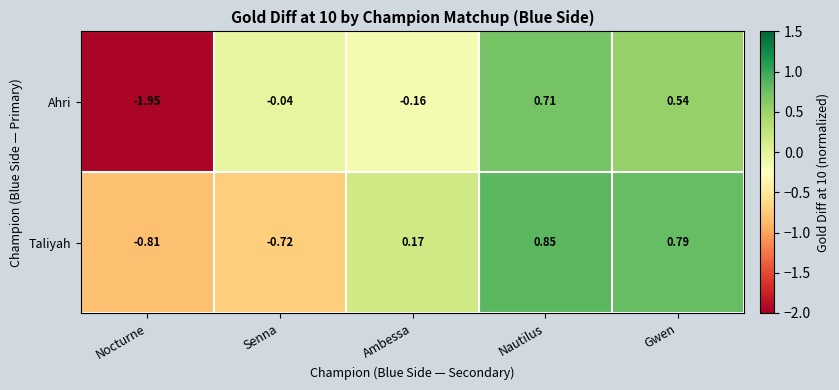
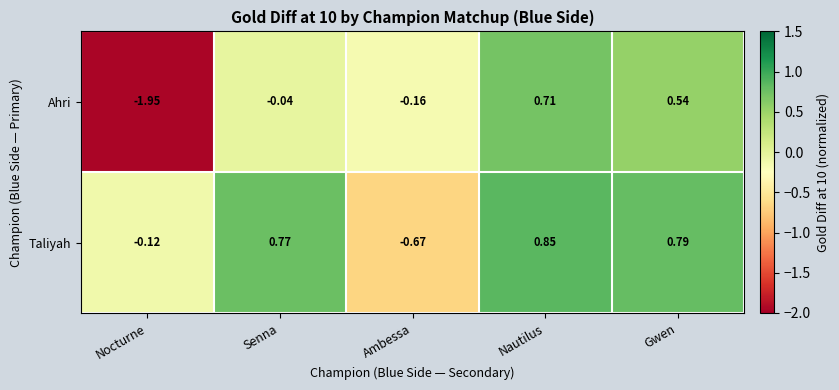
Taliyah, Nocturne: -0.81 -> -0.12
Taliyah, Senna: -0.72 -> 0.77
Taliyah, Ambessa: 0.17 -> -0.67
